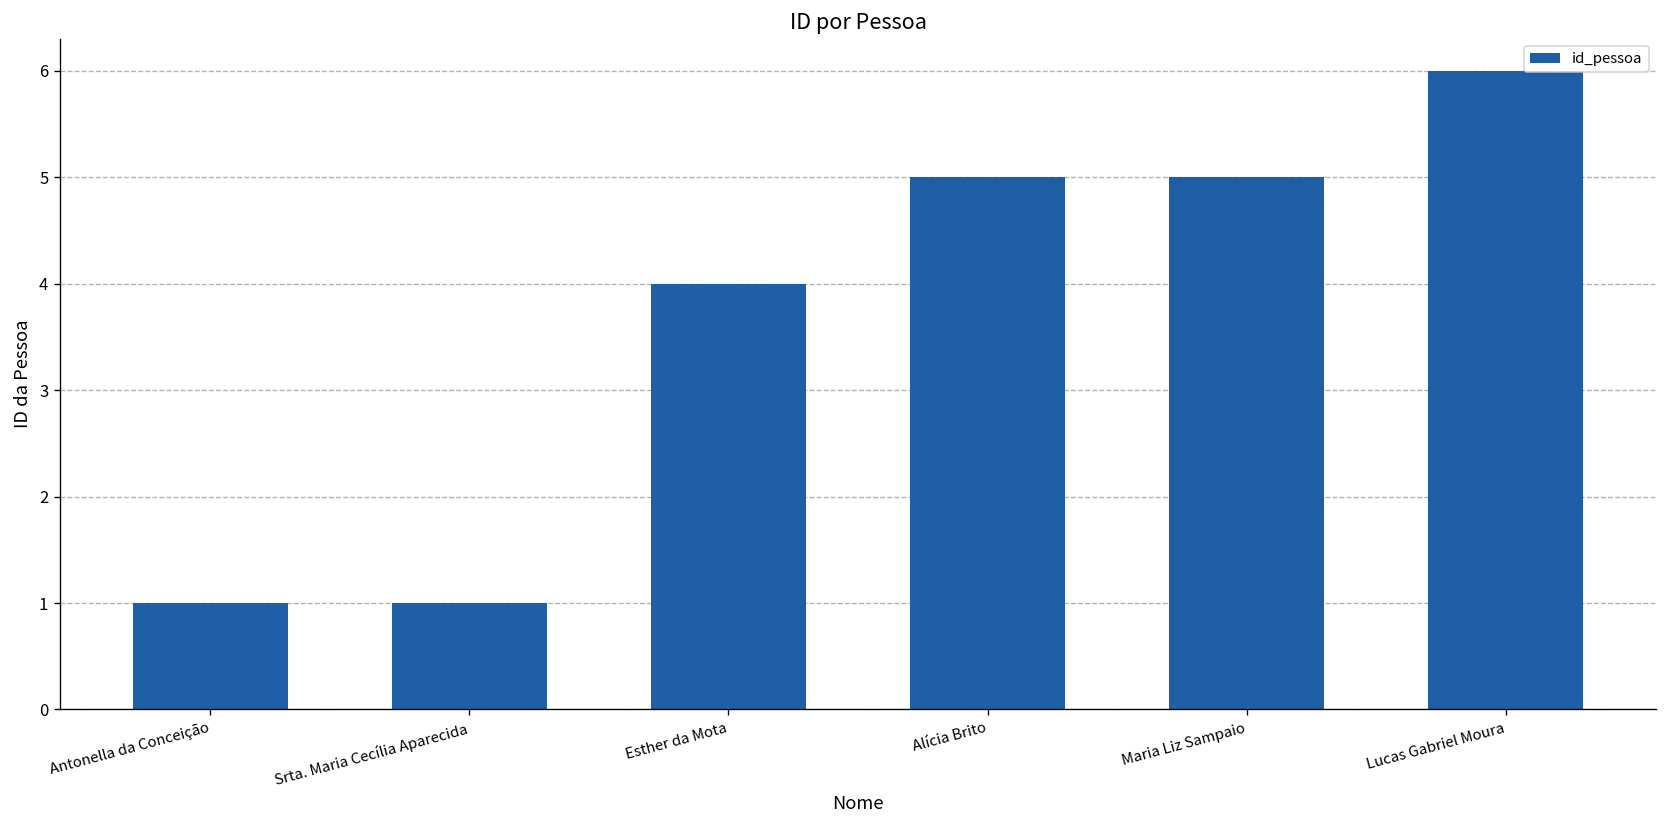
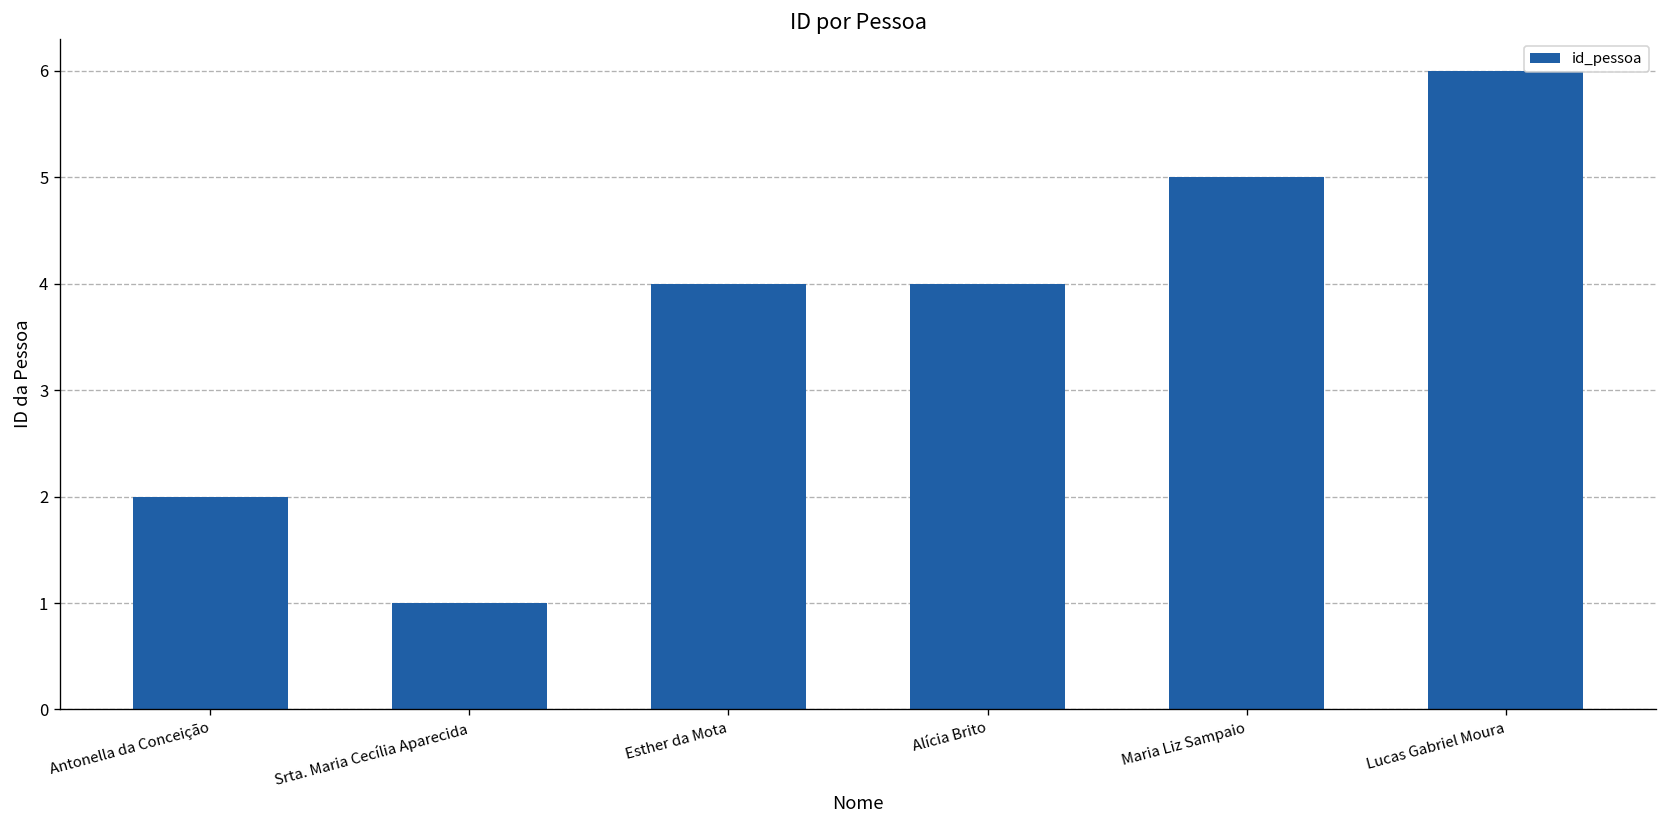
Antonella da Conceição: 1 -> 2
Alícia Brito: 5 -> 4
